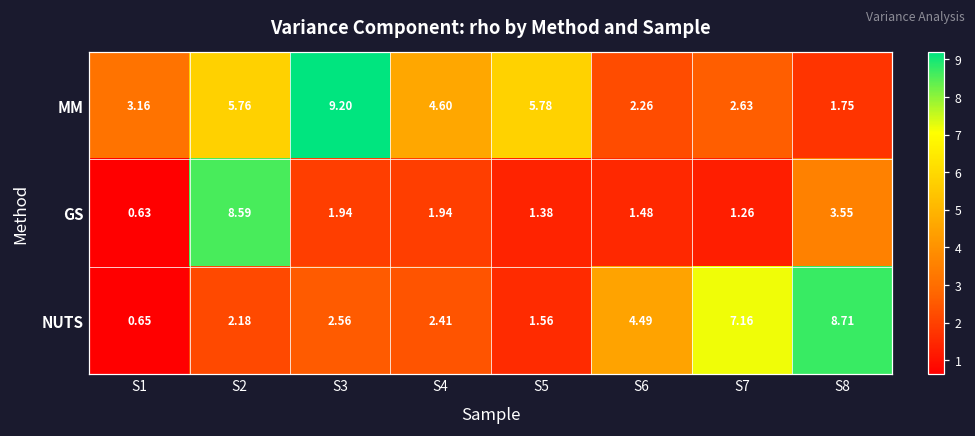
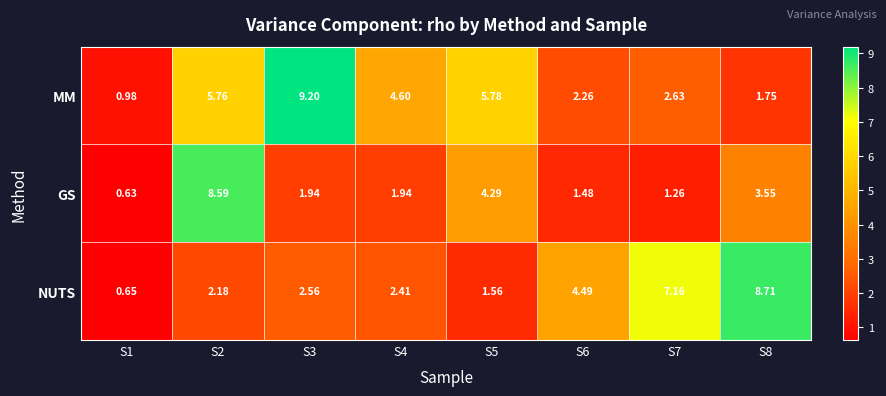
MM, S1: 3.16 -> 0.98
GS, S5: 1.38 -> 4.29
